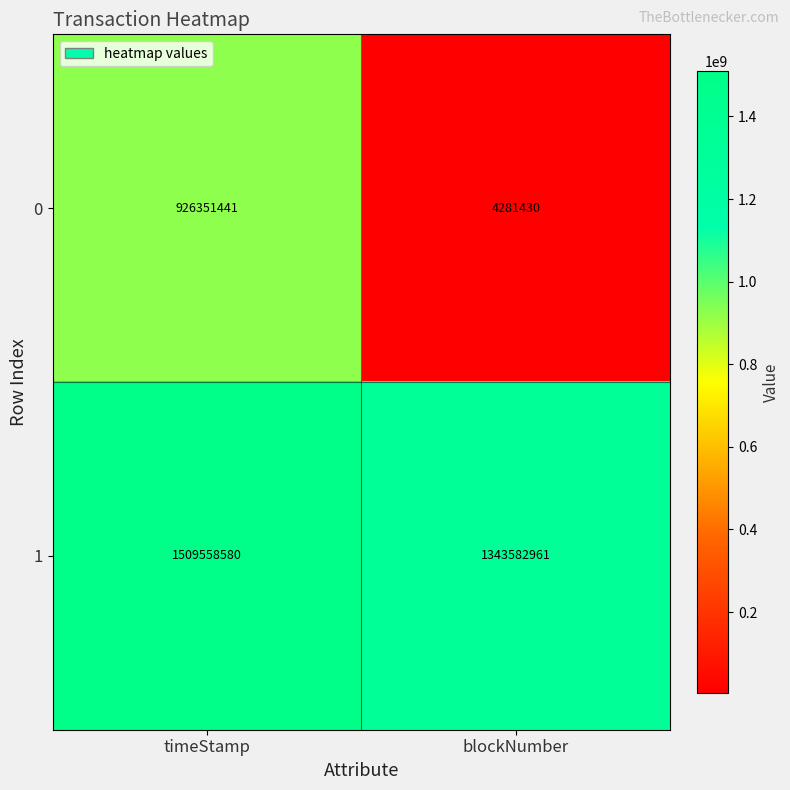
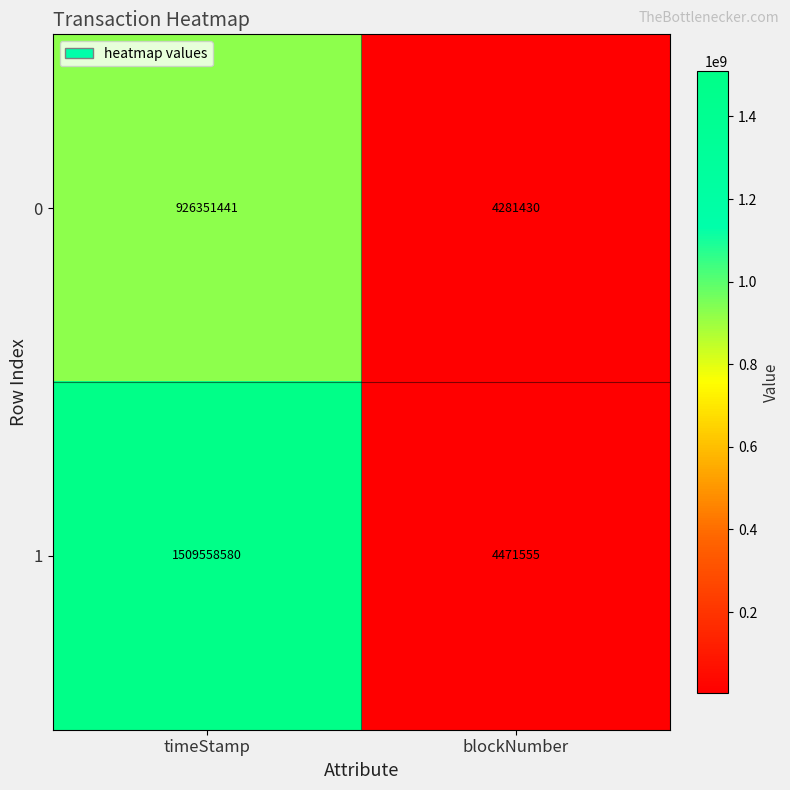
1, blockNumber: 1343582961 -> 4471555
